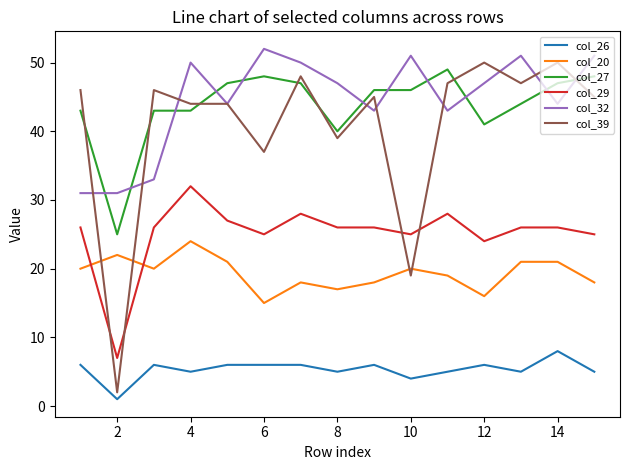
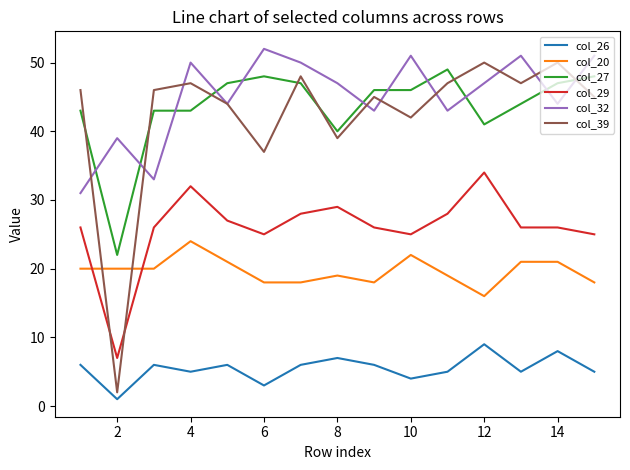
col_20, 2: 22 -> 20
col_27, 2: 25 -> 22
col_32, 2: 31 -> 39
col_39, 4: 44 -> 47
col_26, 6: 6 -> 3
col_20, 6: 15 -> 18
col_26, 8: 5 -> 7
col_20, 8: 17 -> 19
col_29, 8: 26 -> 29
col_20, 10: 20 -> 22
col_39, 10: 19 -> 42
col_26, 12: 6 -> 9
col_29, 12: 24 -> 34
